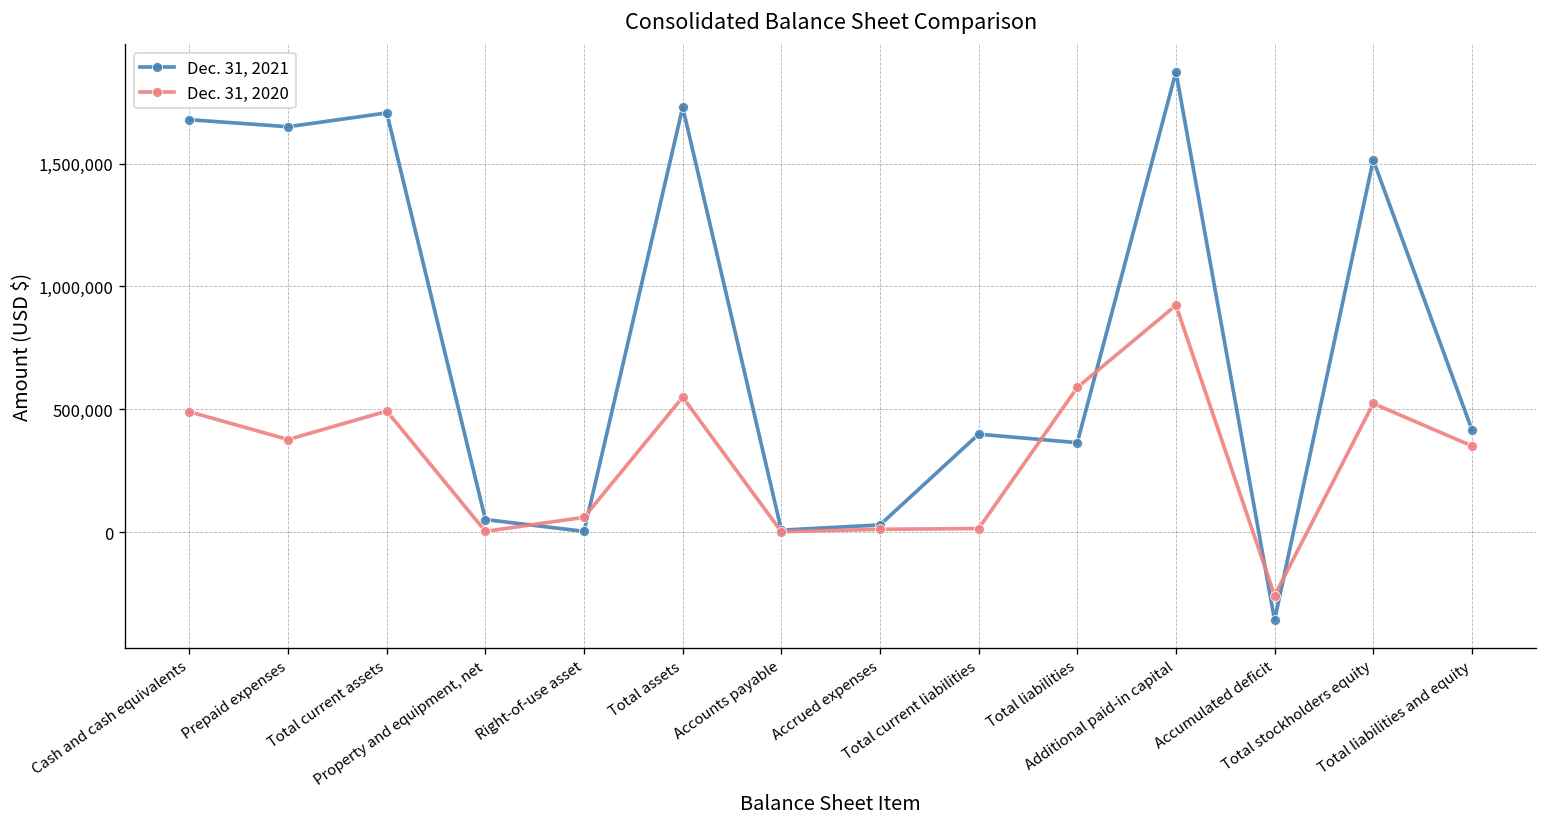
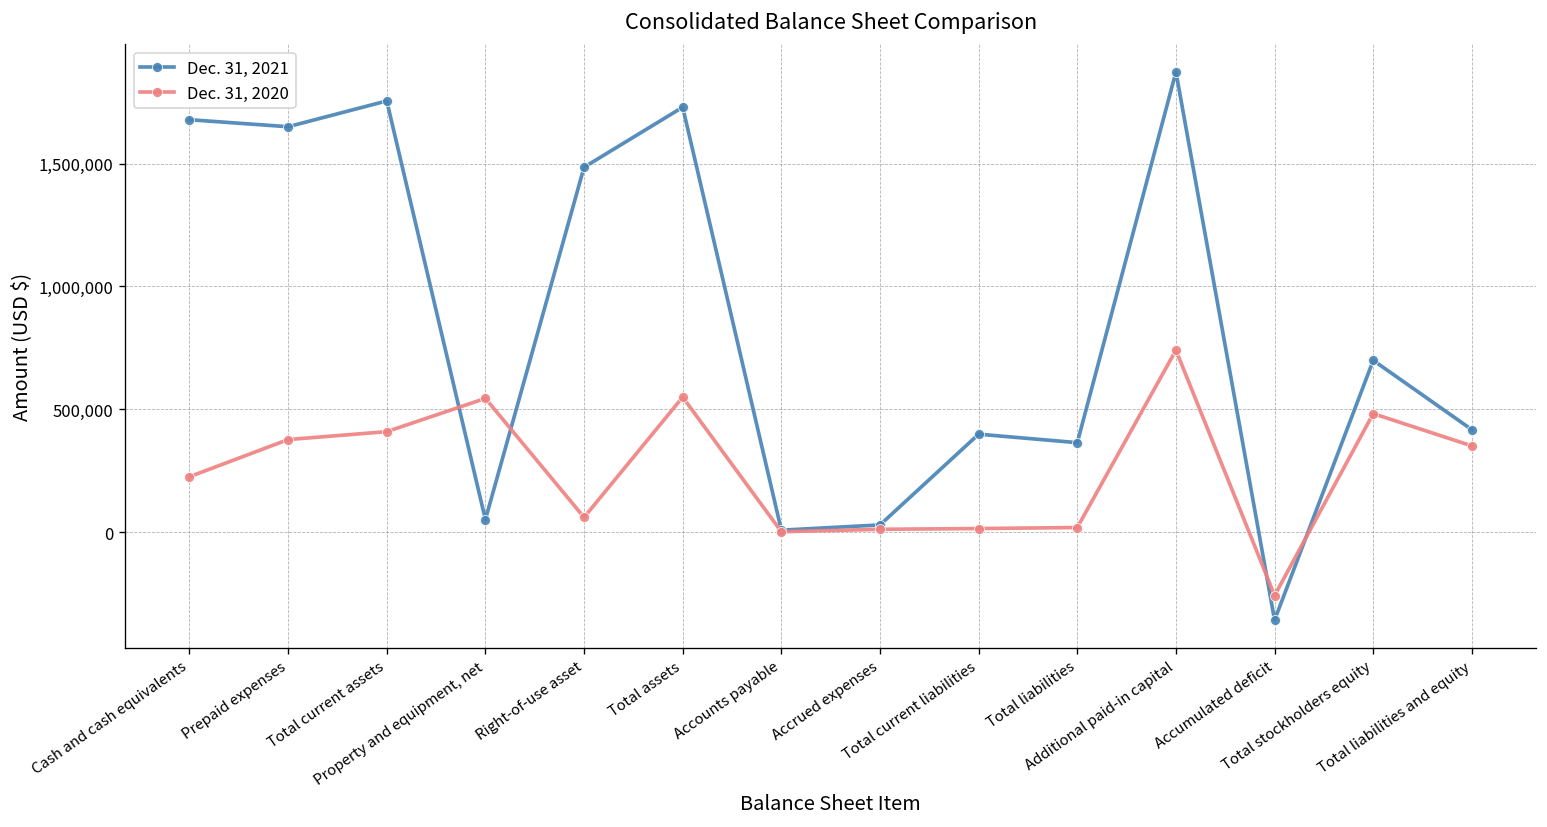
Dec. 31, 2020, Cash and cash equivalents: 490,000 -> 230,000
Dec. 31, 2021, Total current assets: 1,710,000 -> 1,760,000
Dec. 31, 2020, Total current assets: 490,000 -> 410,000
Dec. 31, 2020, Property and equipment, net: 0 -> 540,000
Dec. 31, 2021, Right-of-use asset: 0 -> 1,490,000
Dec. 31, 2020, Total liabilities: 590,000 -> 20,000
Dec. 31, 2020, Additional paid-in capital: 920,000 -> 740,000
Dec. 31, 2021, Total stockholders equity: 1,510,000 -> 700,000
Dec. 31, 2020, Total stockholders equity: 520,000 -> 480,000
